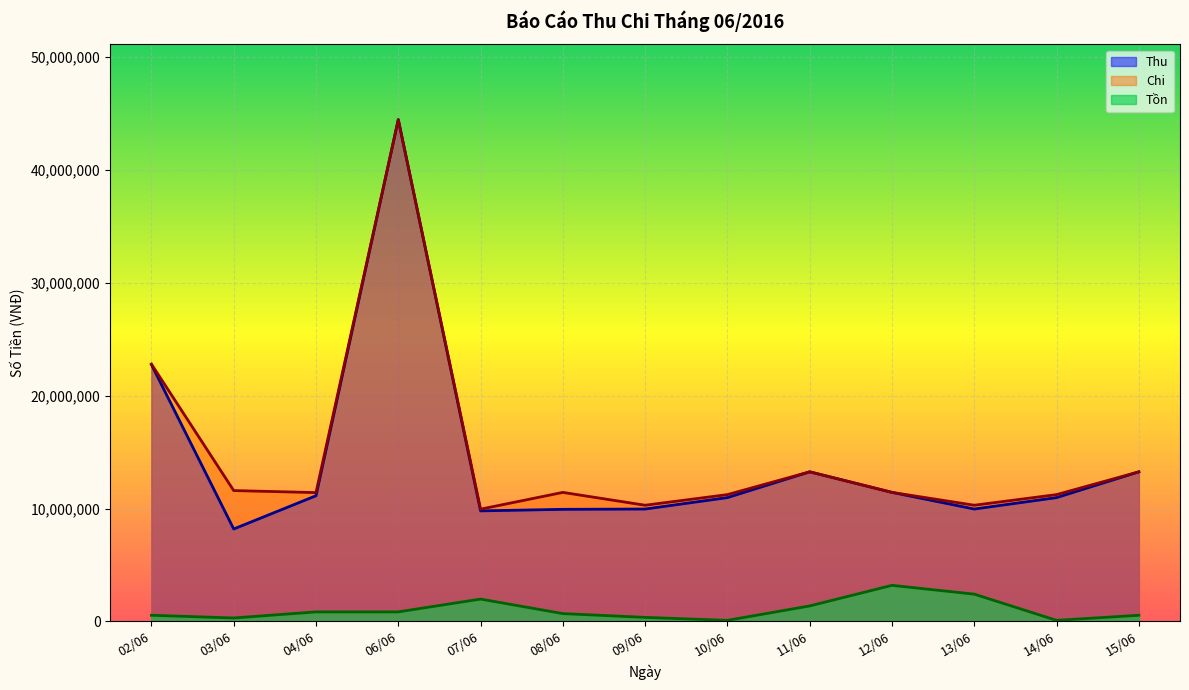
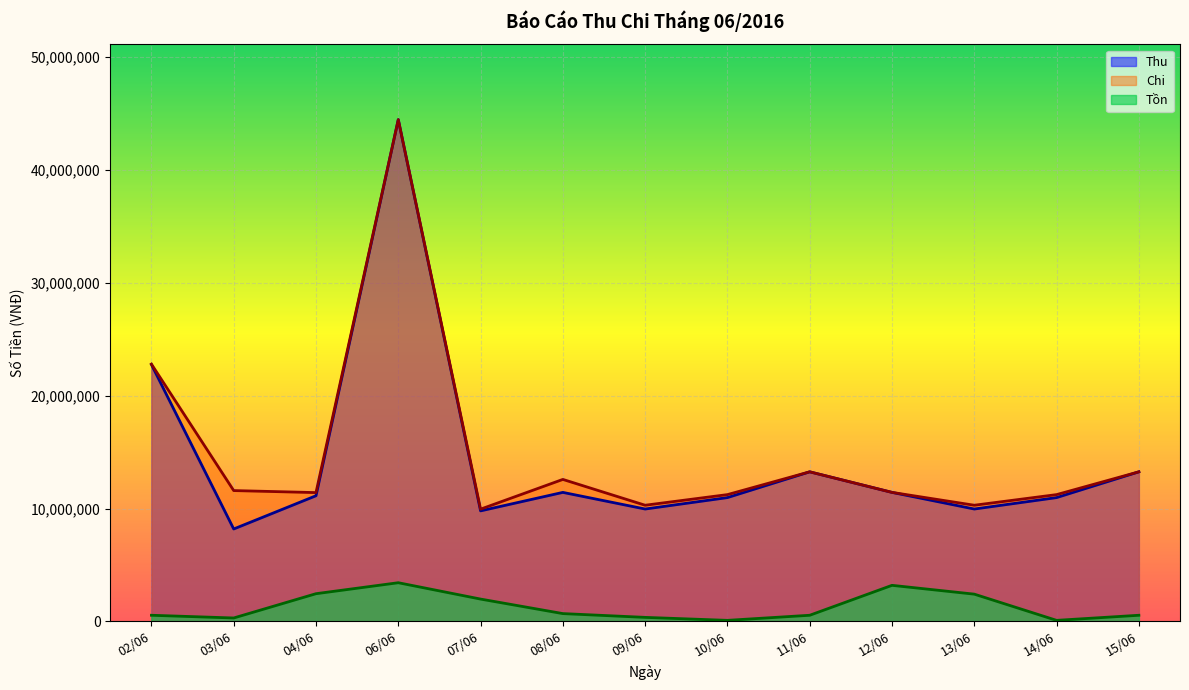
Tồn, 04/06: 900,000 -> 2,500,000
Tồn, 06/06: 900,000 -> 3,400,000
Thu, 08/06: 9,900,000 -> 11,400,000
Chi, 08/06: 11,400,000 -> 12,600,000
Tồn, 11/06: 1,400,000 -> 600,000
